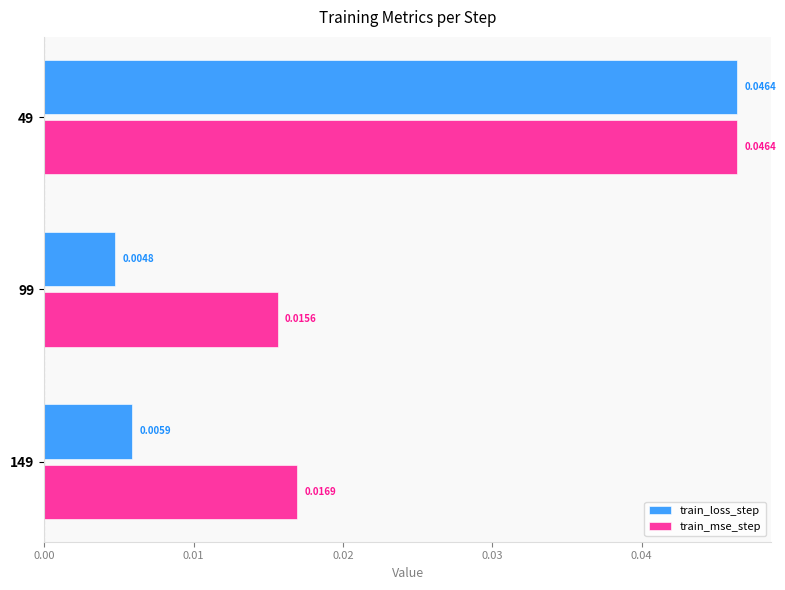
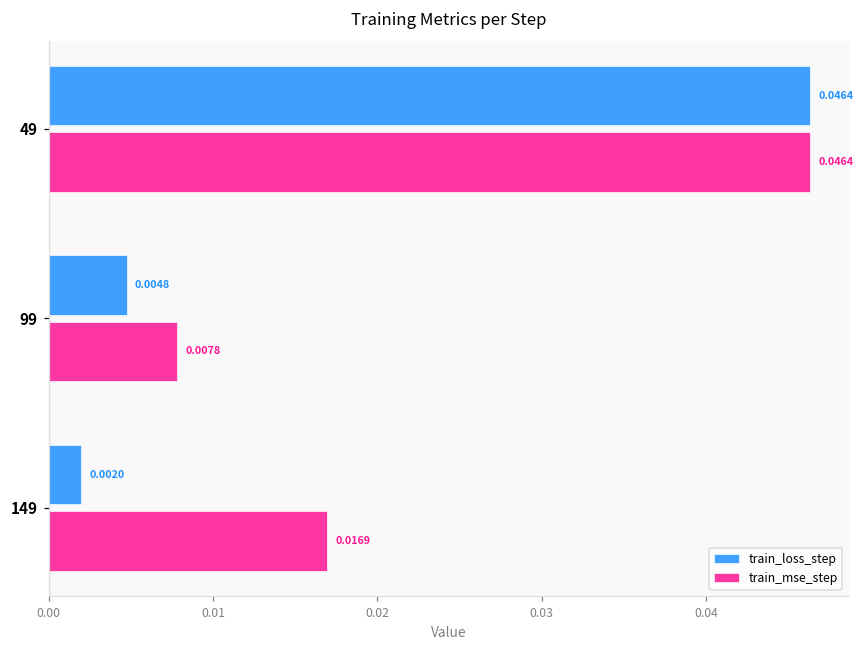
train_mse_step, 99: 0.0156 -> 0.0078
train_loss_step, 149: 0.0059 -> 0.0020
